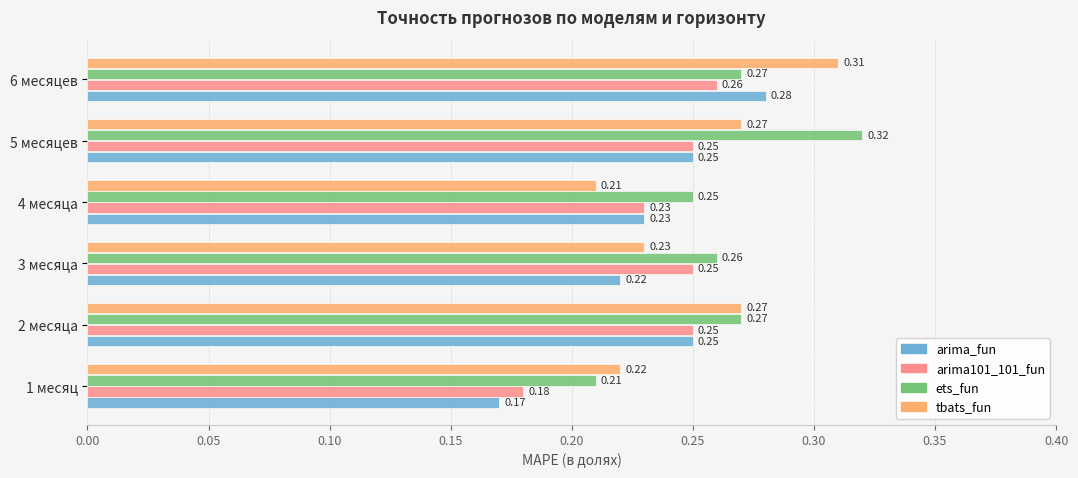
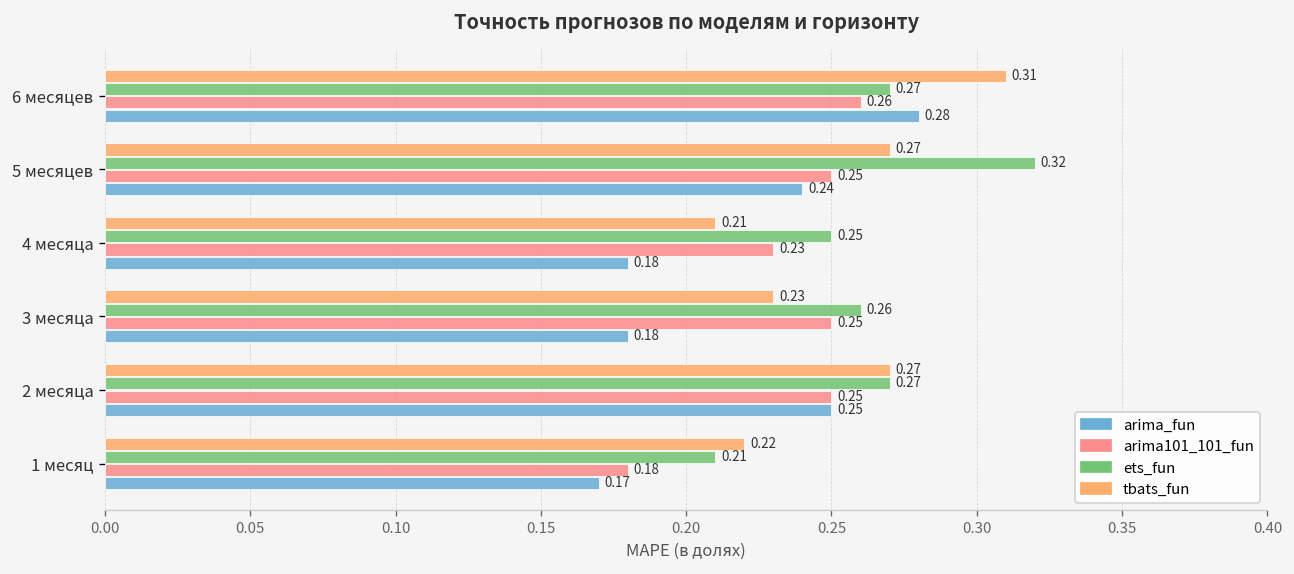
arima_fun, 5 месяцев: 0.25 -> 0.24
arima_fun, 4 месяца: 0.23 -> 0.18
arima_fun, 3 месяца: 0.22 -> 0.18
